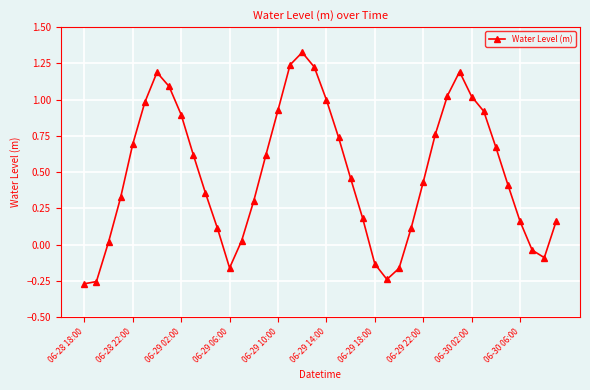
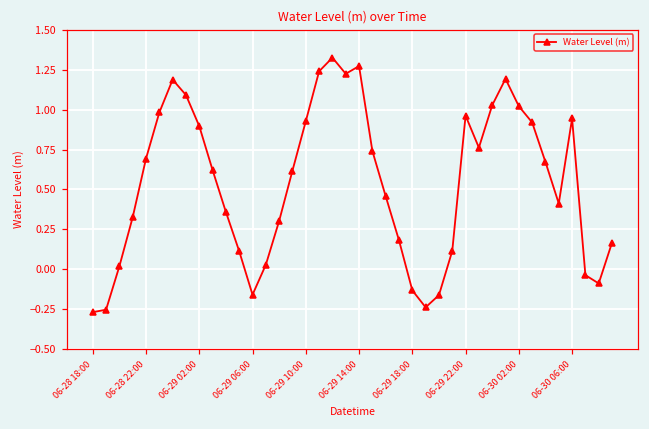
06-29 14:00: 1.00 -> 1.27
06-29 22:00: 0.43 -> 0.96
06-30 06:00: 0.16 -> 0.94
